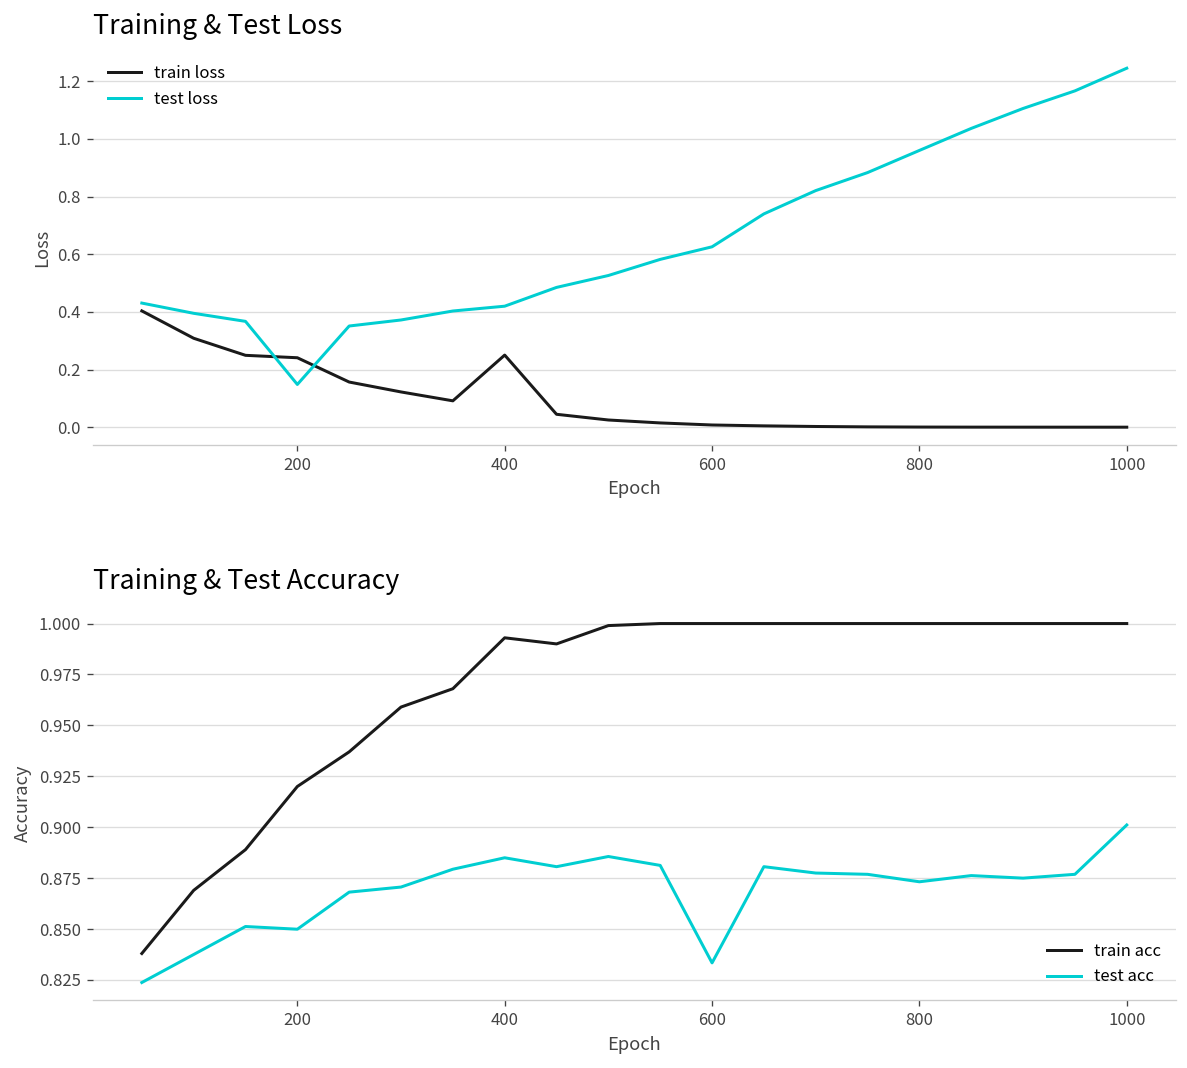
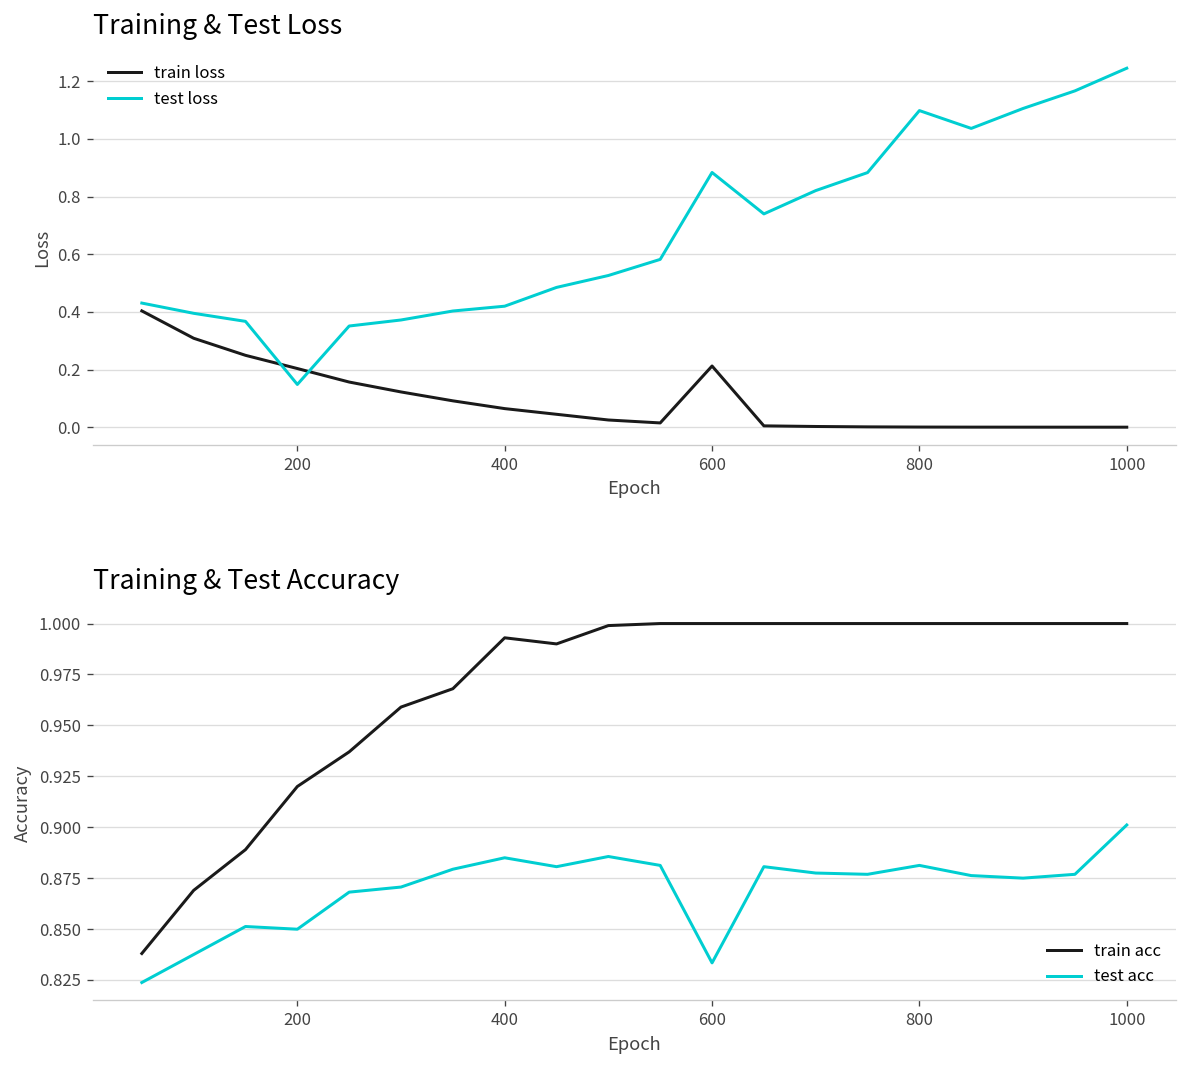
Training & Test Loss, train loss, 200: 0.24 -> 0.20
Training & Test Loss, train loss, 400: 0.25 -> 0.06
Training & Test Loss, train loss, 600: 0.01 -> 0.21
Training & Test Loss, test loss, 600: 0.63 -> 0.88
Training & Test Loss, test loss, 800: 0.96 -> 1.10
Training & Test Accuracy, test acc, 800: 0.873 -> 0.881
